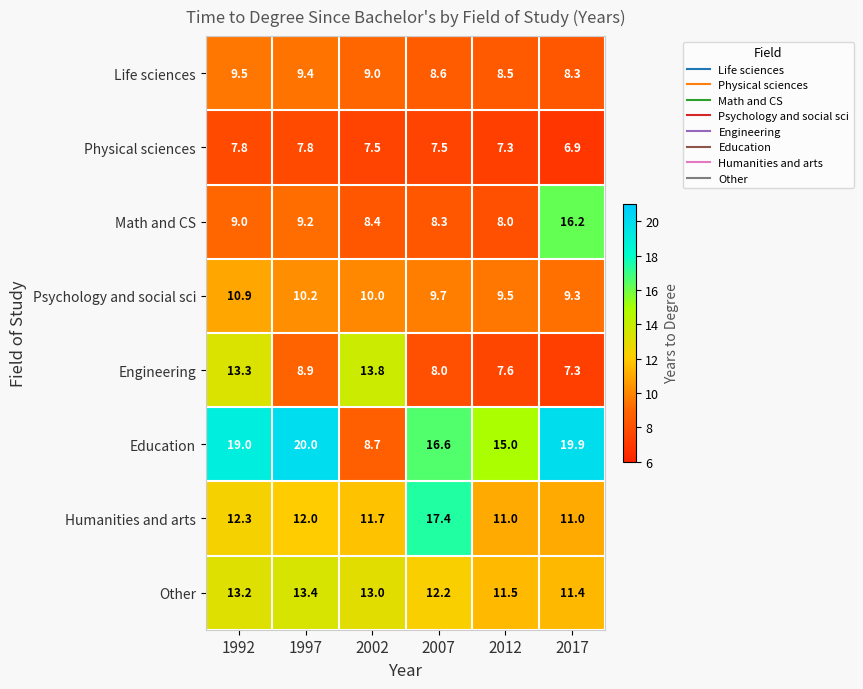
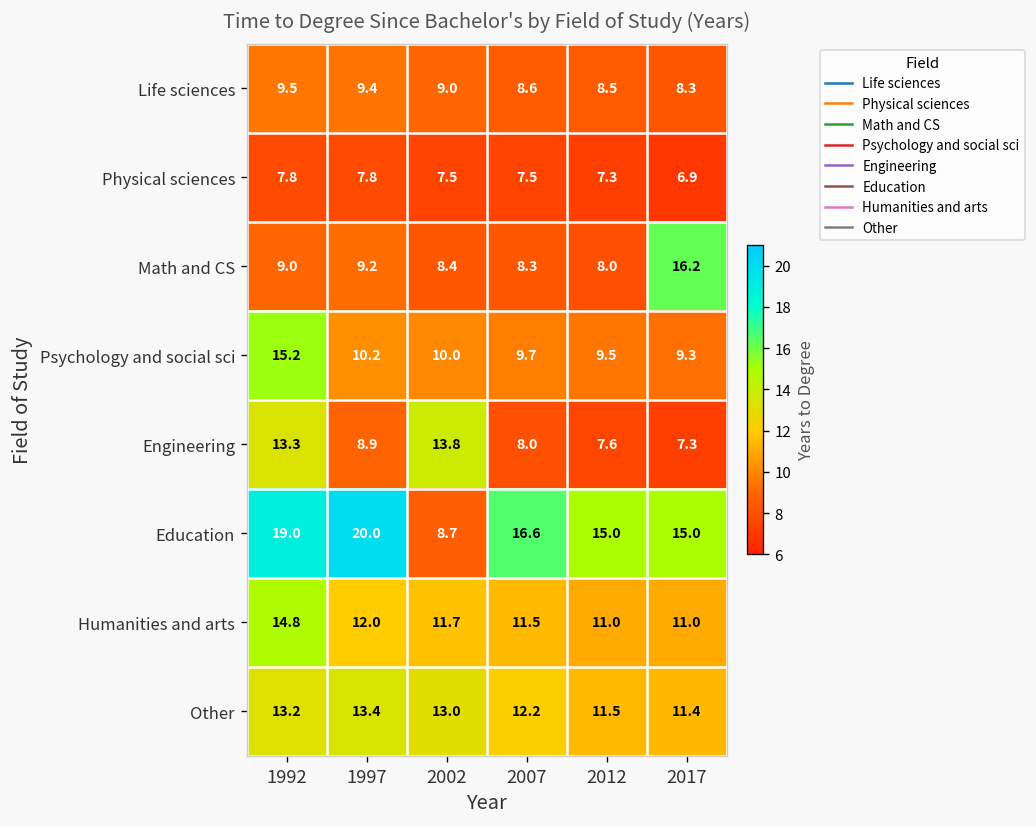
Psychology and social sci, 1992: 10.9 -> 15.2
Education, 2017: 19.9 -> 15.0
Humanities and arts, 1992: 12.3 -> 14.8
Humanities and arts, 2007: 17.4 -> 11.5
